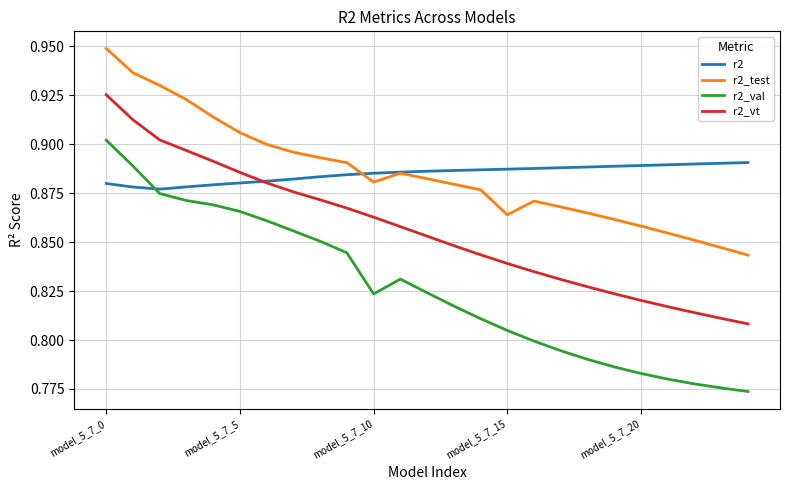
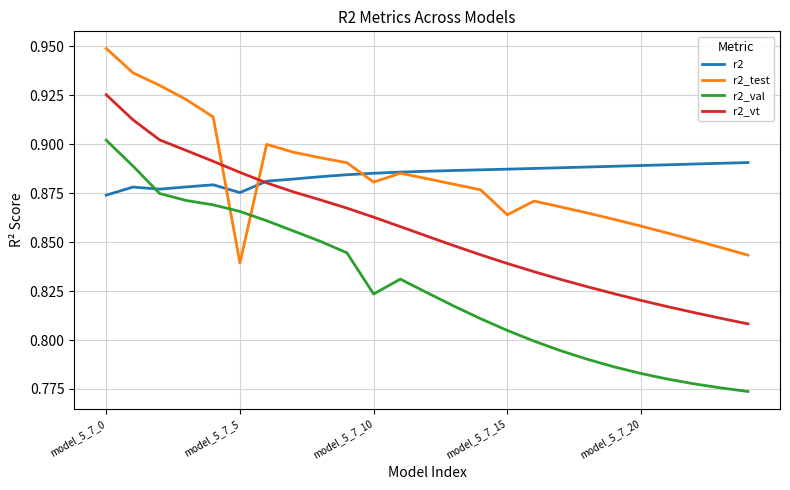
r2, model_5_7_0: 0.880 -> 0.874
r2, model_5_7_5: 0.880 -> 0.875
r2_test, model_5_7_5: 0.906 -> 0.839
